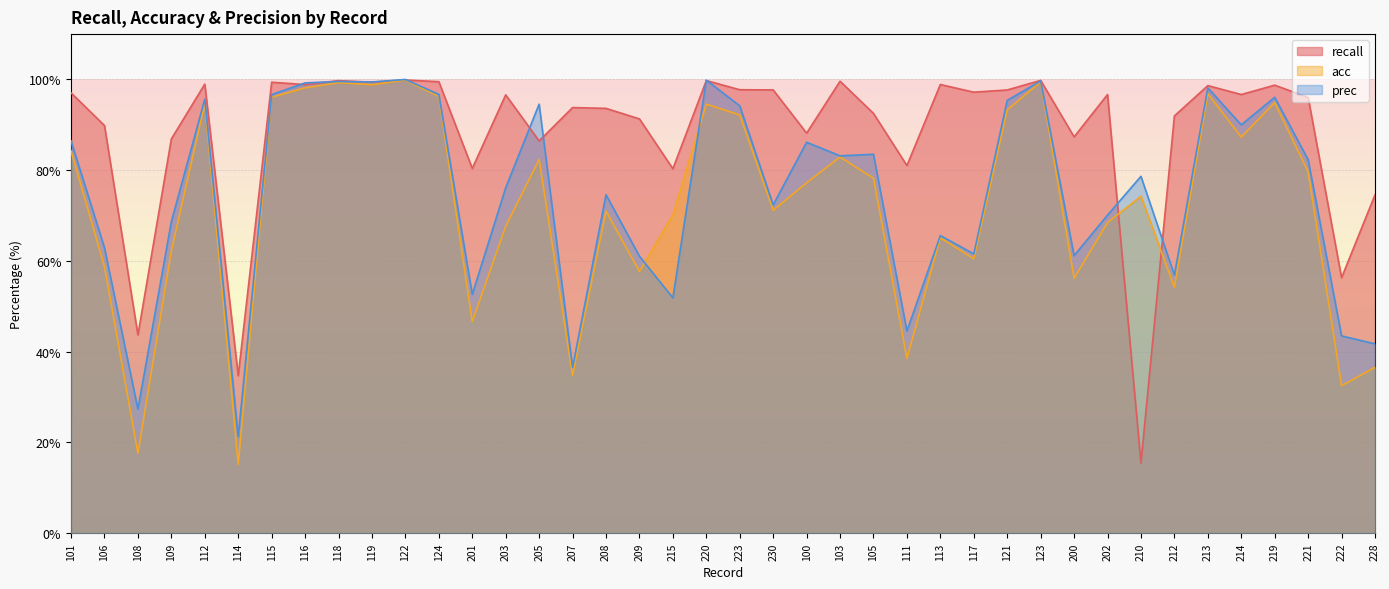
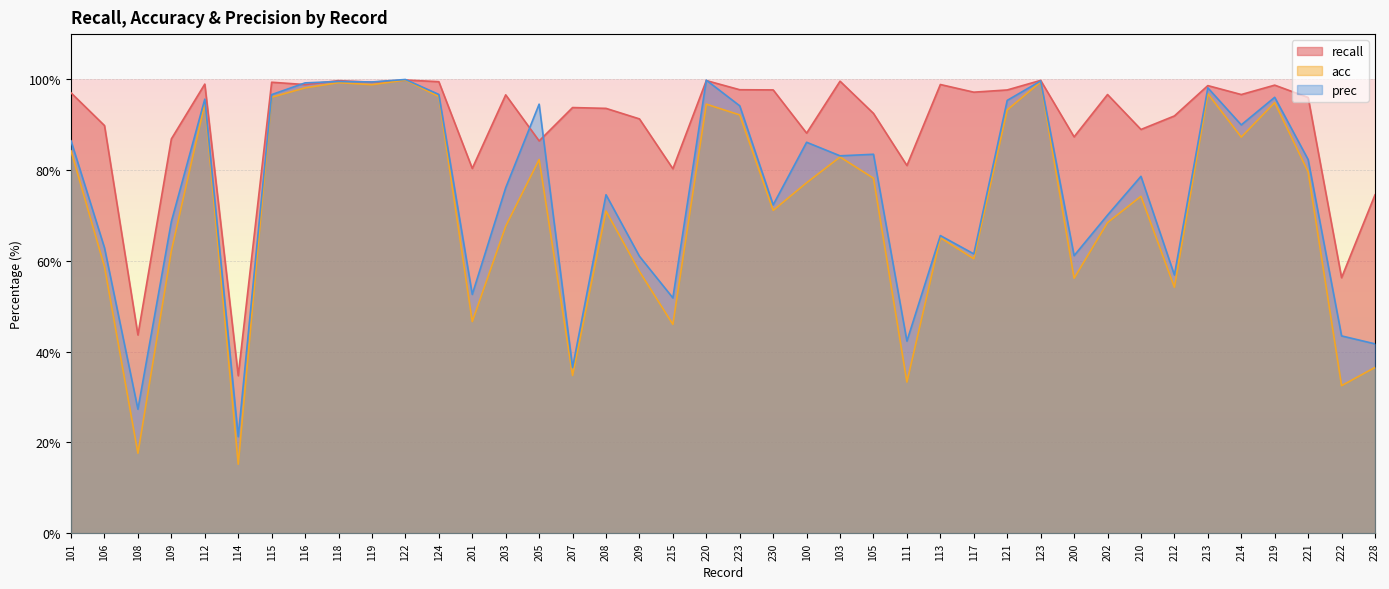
acc, 215: 70% -> 46%
acc, 111: 39% -> 33%
prec, 111: 45% -> 42%
recall, 210: 15% -> 89%
